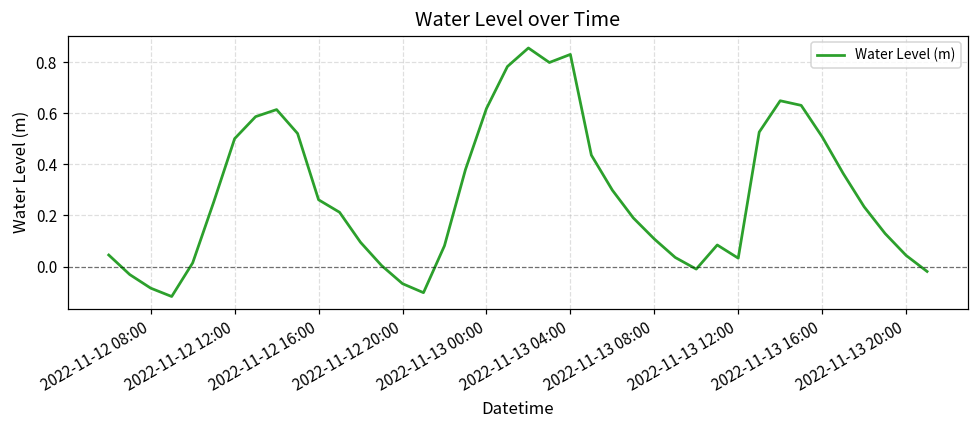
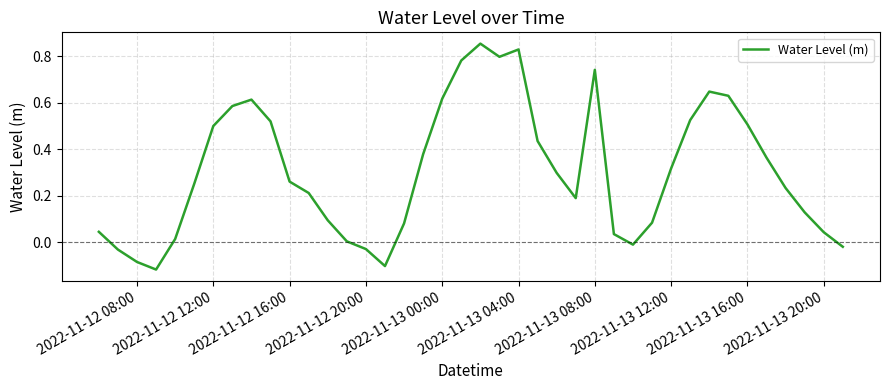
2022-11-12 20:00: -0.07 -> -0.03
2022-11-13 08:00: 0.11 -> 0.74
2022-11-13 12:00: 0.03 -> 0.32
